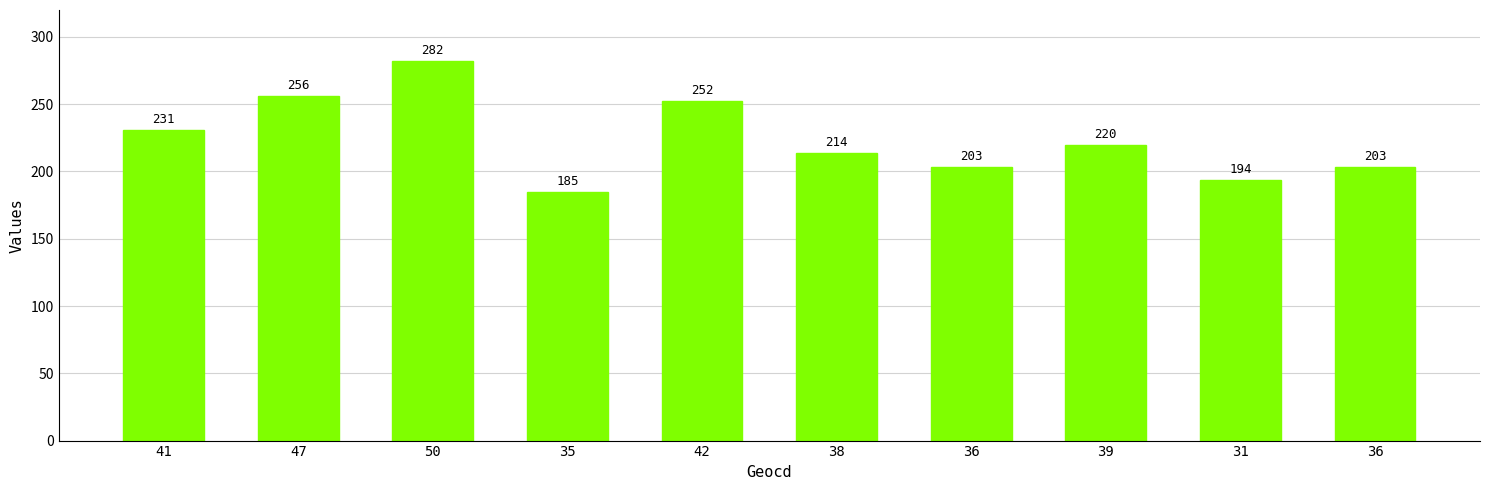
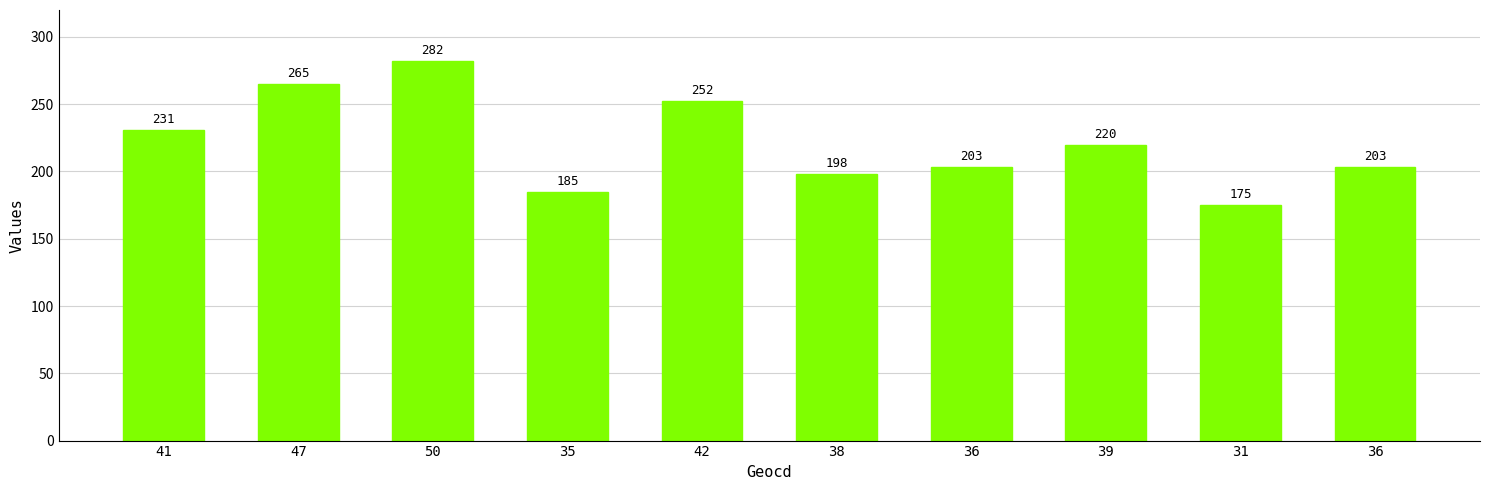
47: 256 -> 265
38: 214 -> 198
31: 194 -> 175
